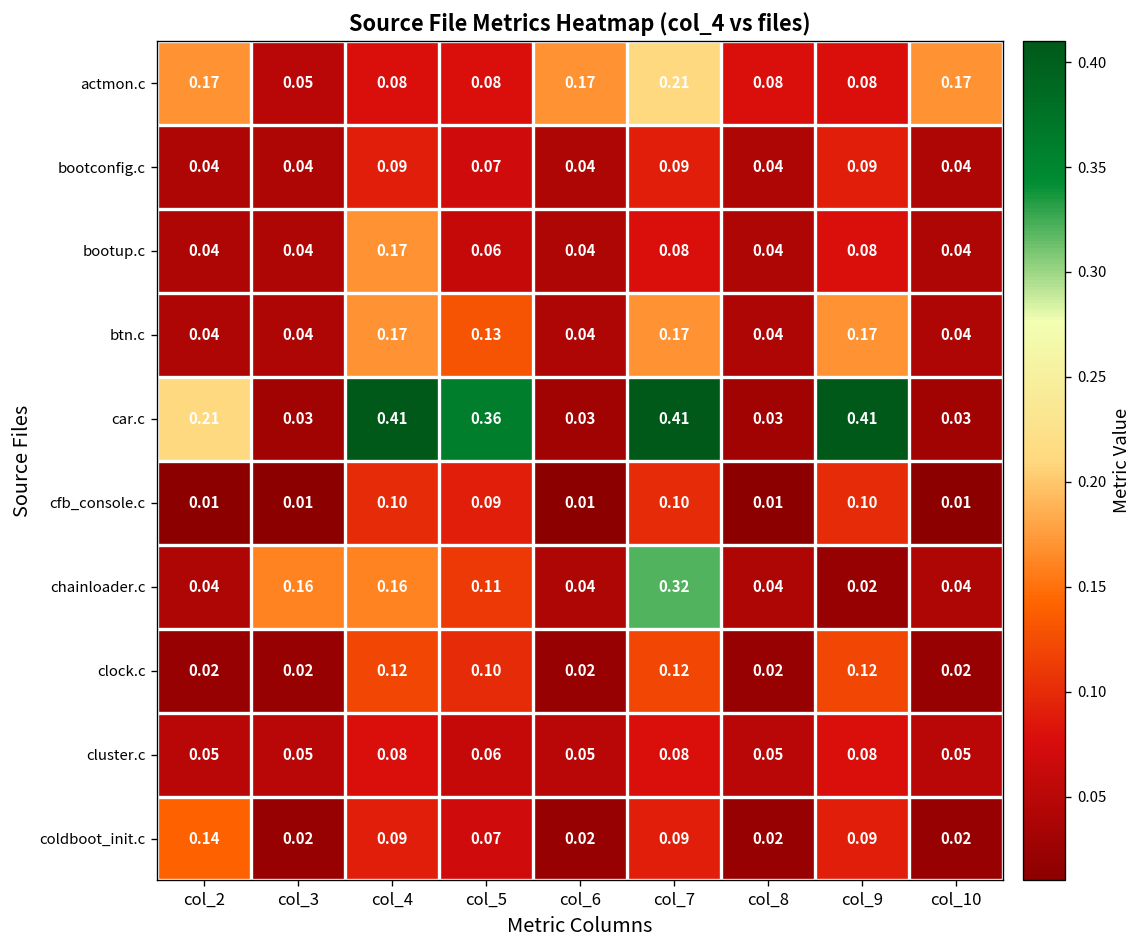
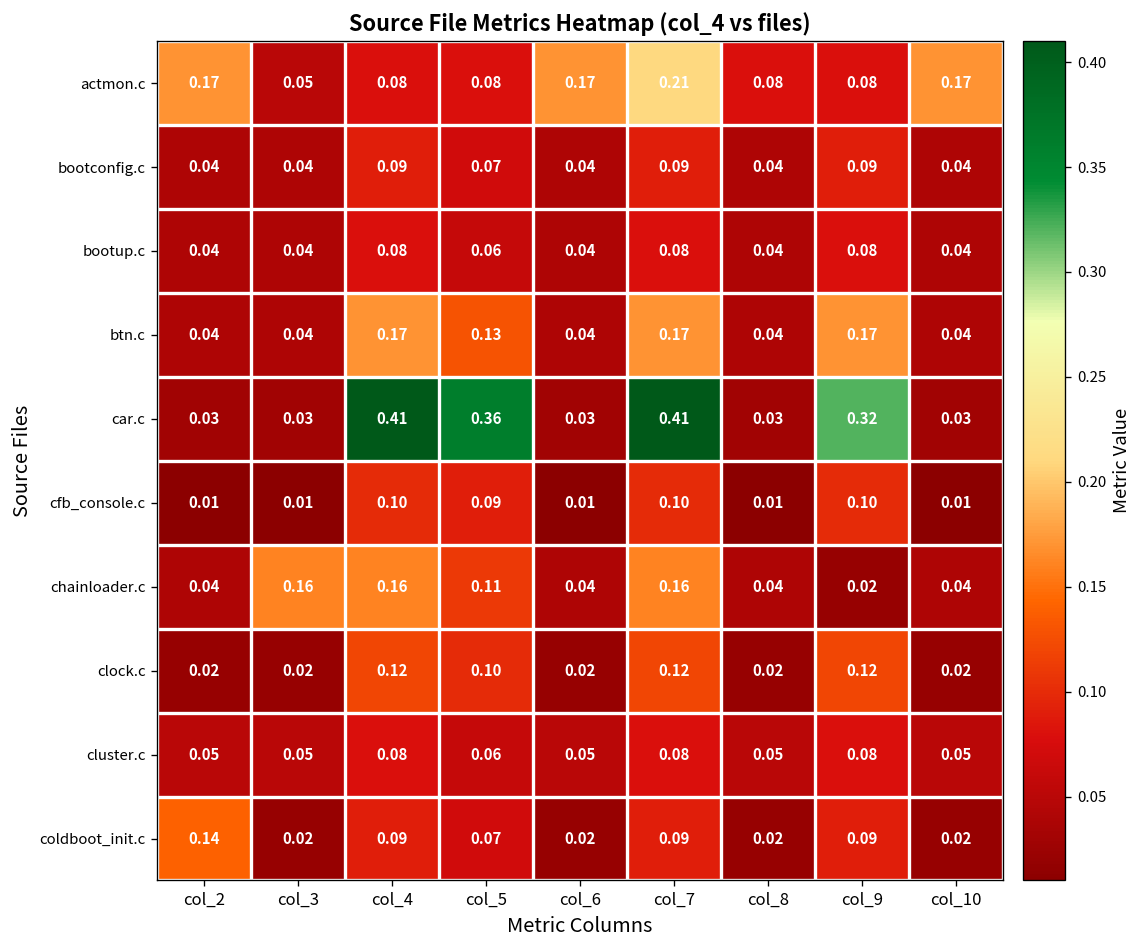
bootup.c, col_4: 0.17 -> 0.08
car.c, col_2: 0.21 -> 0.03
car.c, col_9: 0.41 -> 0.32
chainloader.c, col_7: 0.32 -> 0.16
